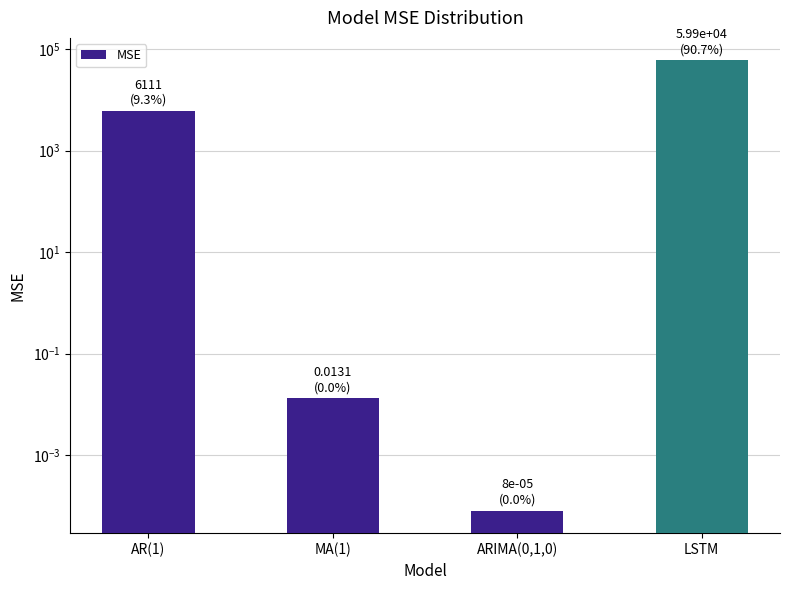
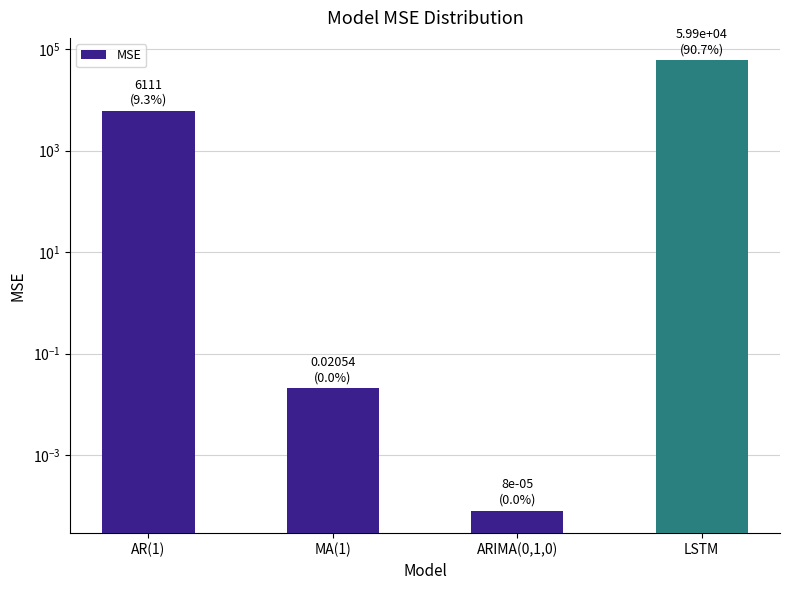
MA(1): 0.0131 -> 0.02054
